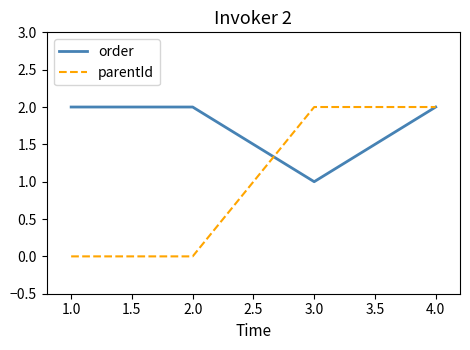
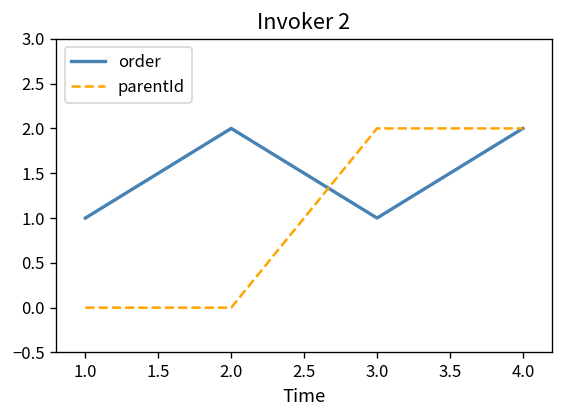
order, 1.0: 2 -> 1
